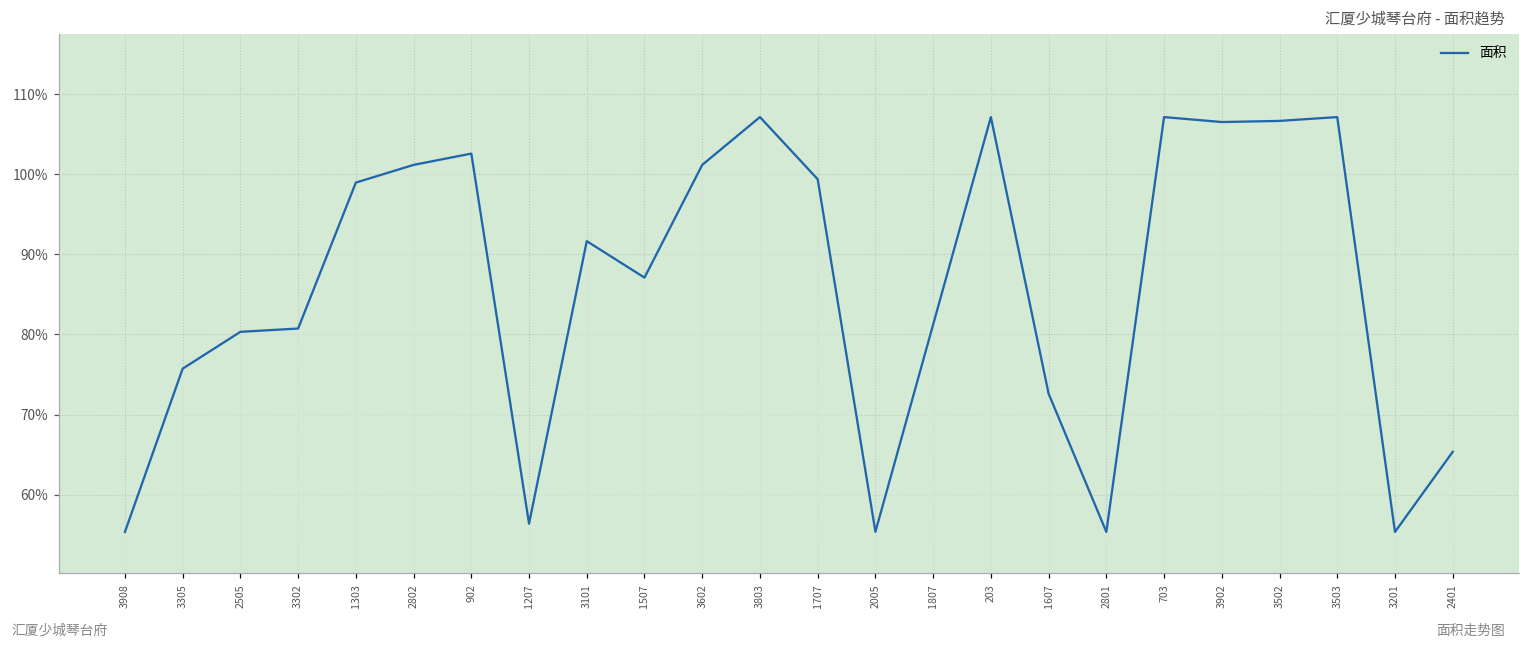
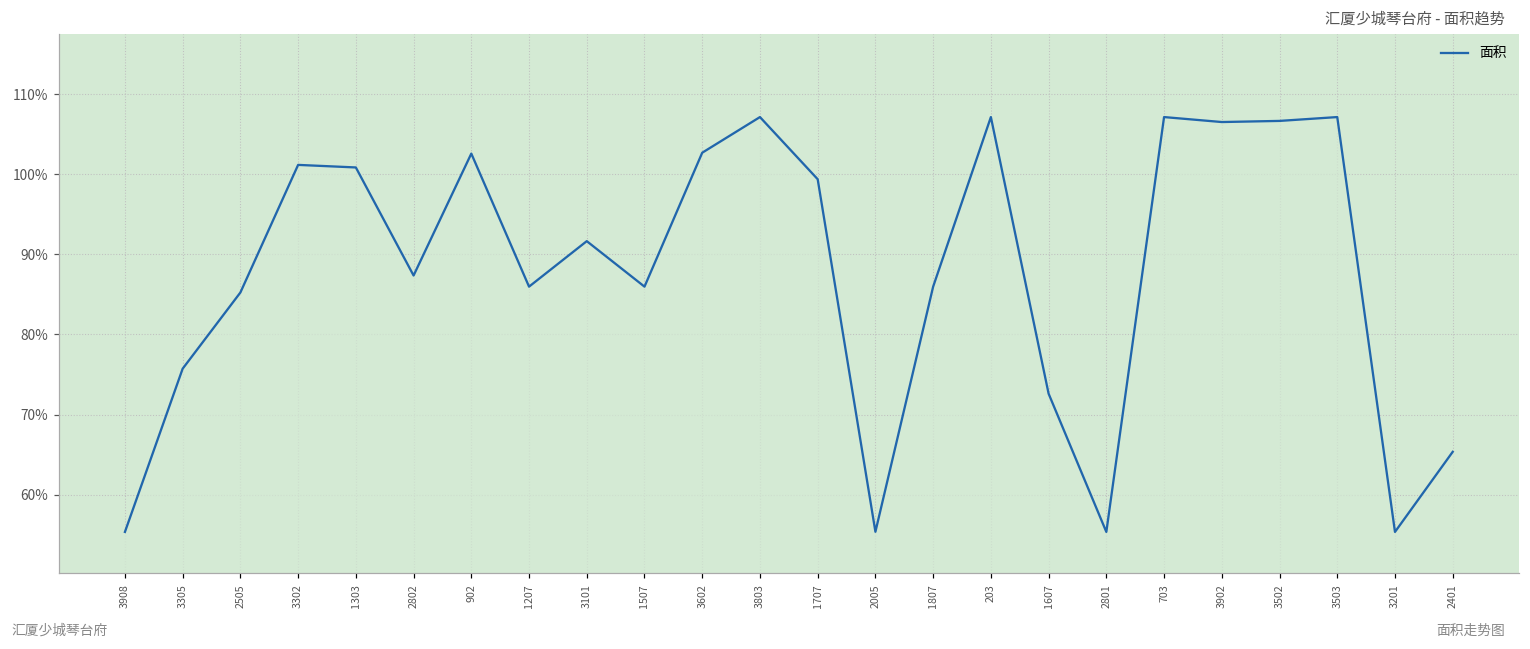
2505: 80% -> 85%
3302: 81% -> 101%
1303: 99% -> 101%
2802: 101% -> 87%
1207: 56% -> 86%
1507: 87% -> 86%
3602: 101% -> 103%
1807: 81% -> 86%
